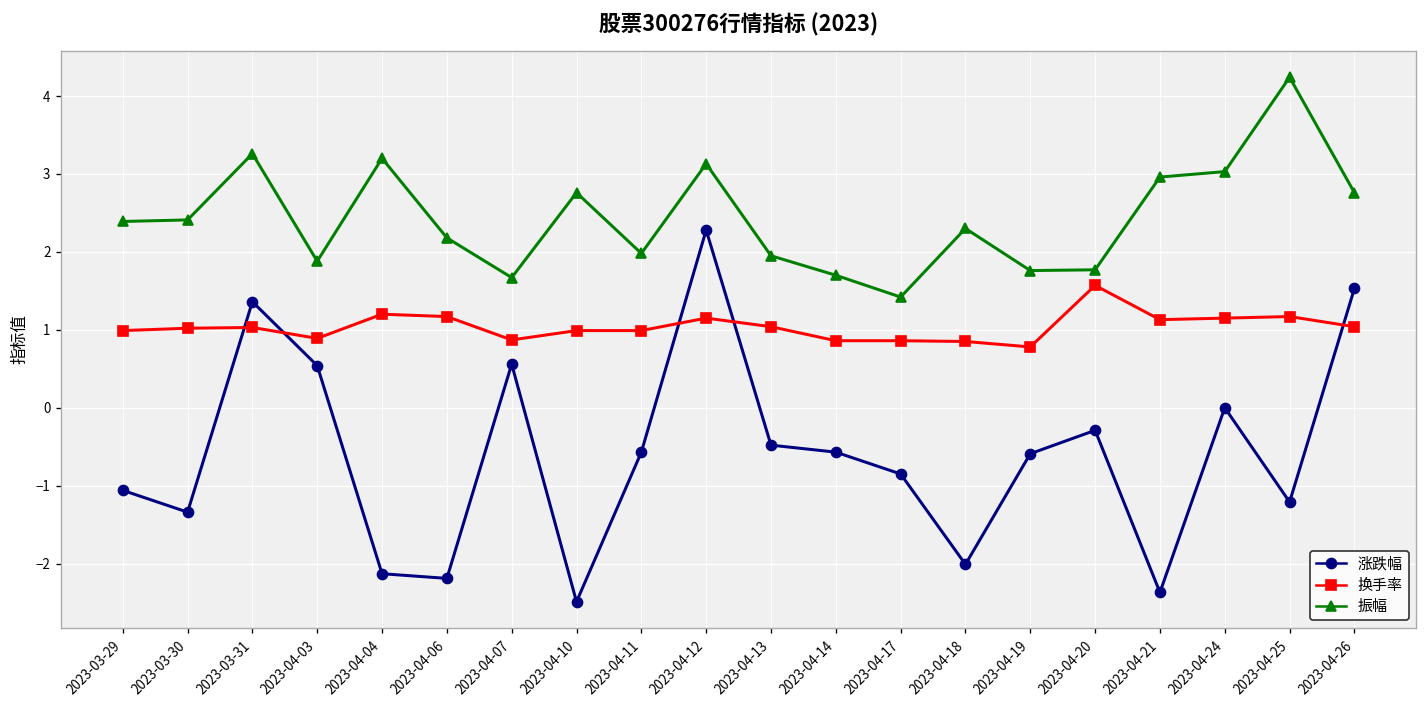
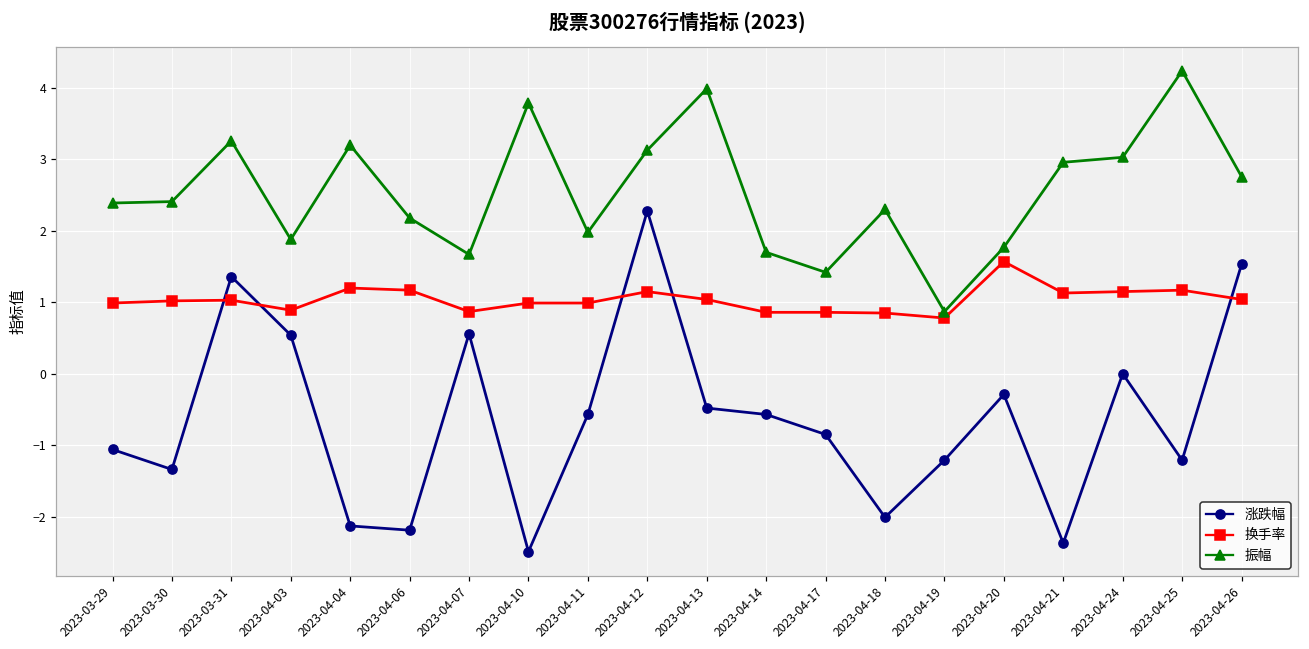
振幅, 2023-04-10: 2.8 -> 3.8
振幅, 2023-04-13: 2.0 -> 4.0
涨跌幅, 2023-04-19: -0.6 -> -1.2
振幅, 2023-04-19: 1.8 -> 0.9
